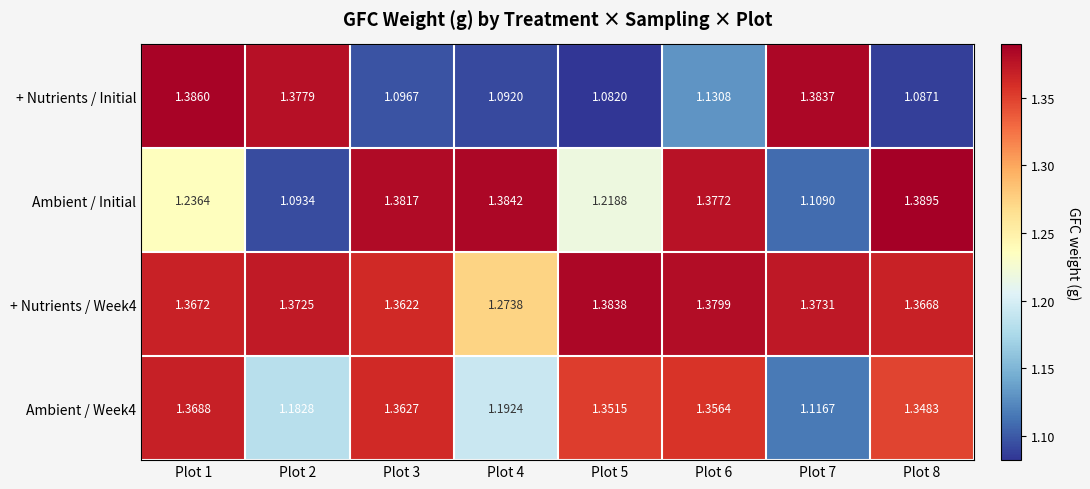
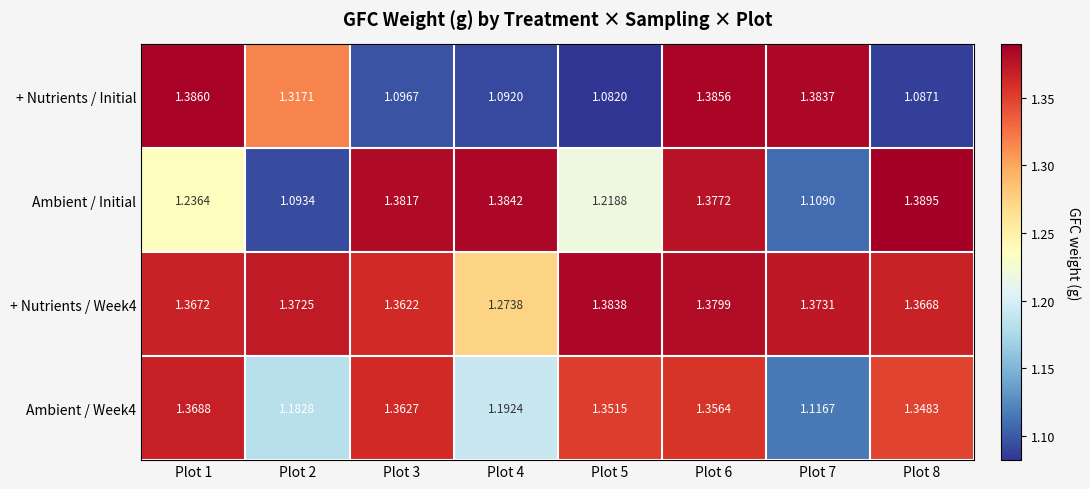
+ Nutrients / Initial, Plot 2: 1.3779 -> 1.3171
+ Nutrients / Initial, Plot 6: 1.1308 -> 1.3856
